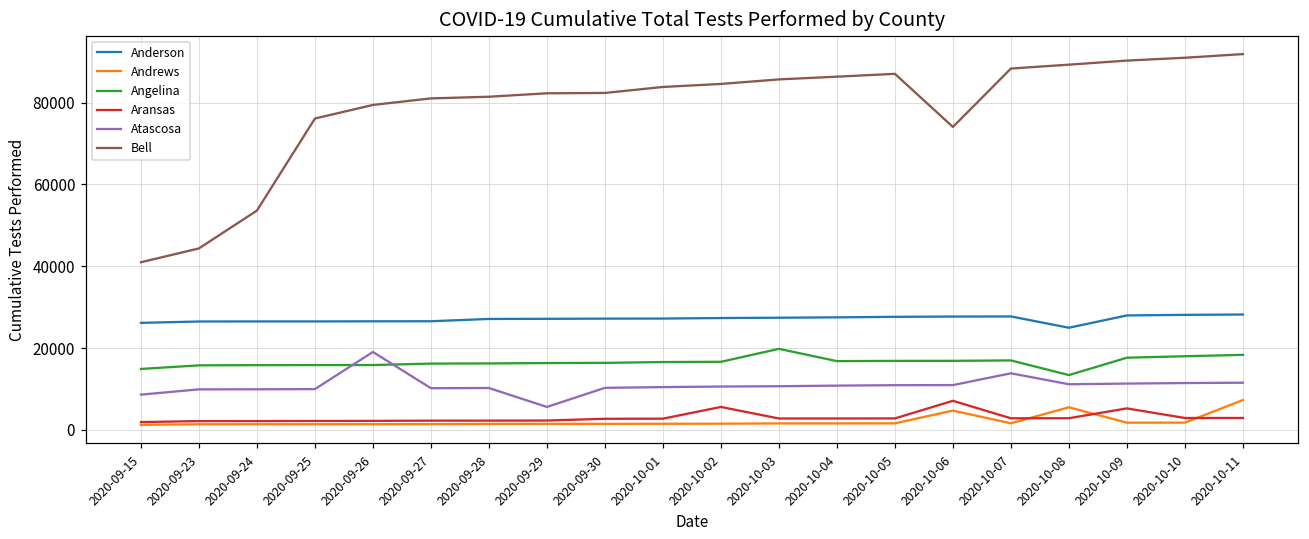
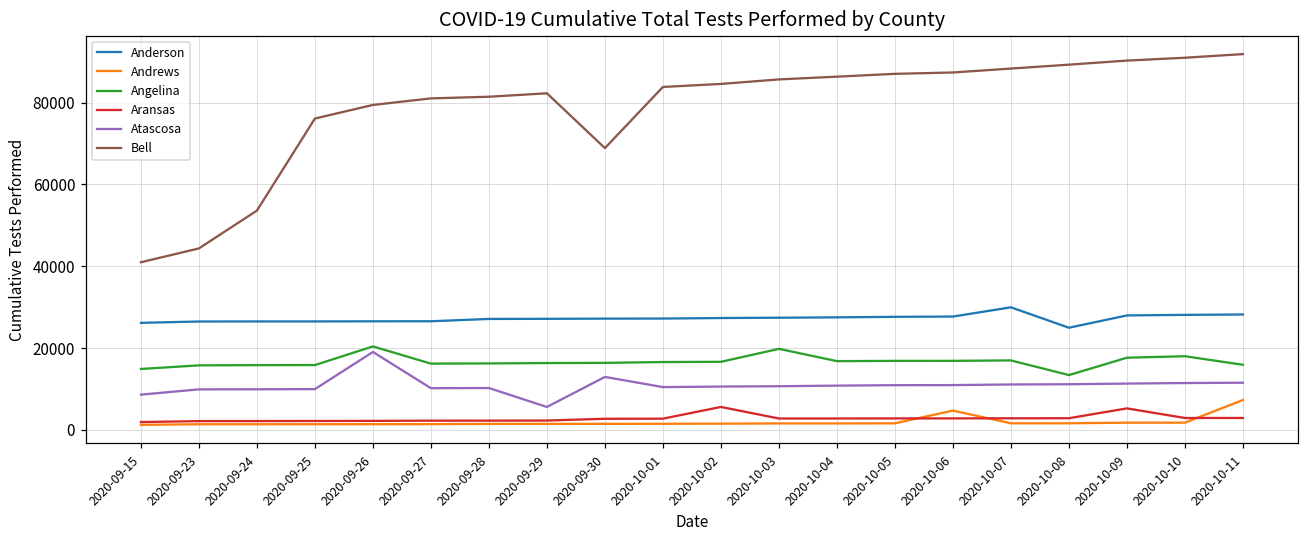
Angelina, 2020-09-26: 16000 -> 20000
Atascosa, 2020-09-30: 10000 -> 13000
Bell, 2020-09-30: 82000 -> 69000
Aransas, 2020-10-06: 7000 -> 3000
Bell, 2020-10-06: 74000 -> 87000
Anderson, 2020-10-07: 28000 -> 30000
Atascosa, 2020-10-07: 14000 -> 11000
Andrews, 2020-10-08: 6000 -> 2000
Angelina, 2020-10-11: 18000 -> 16000
